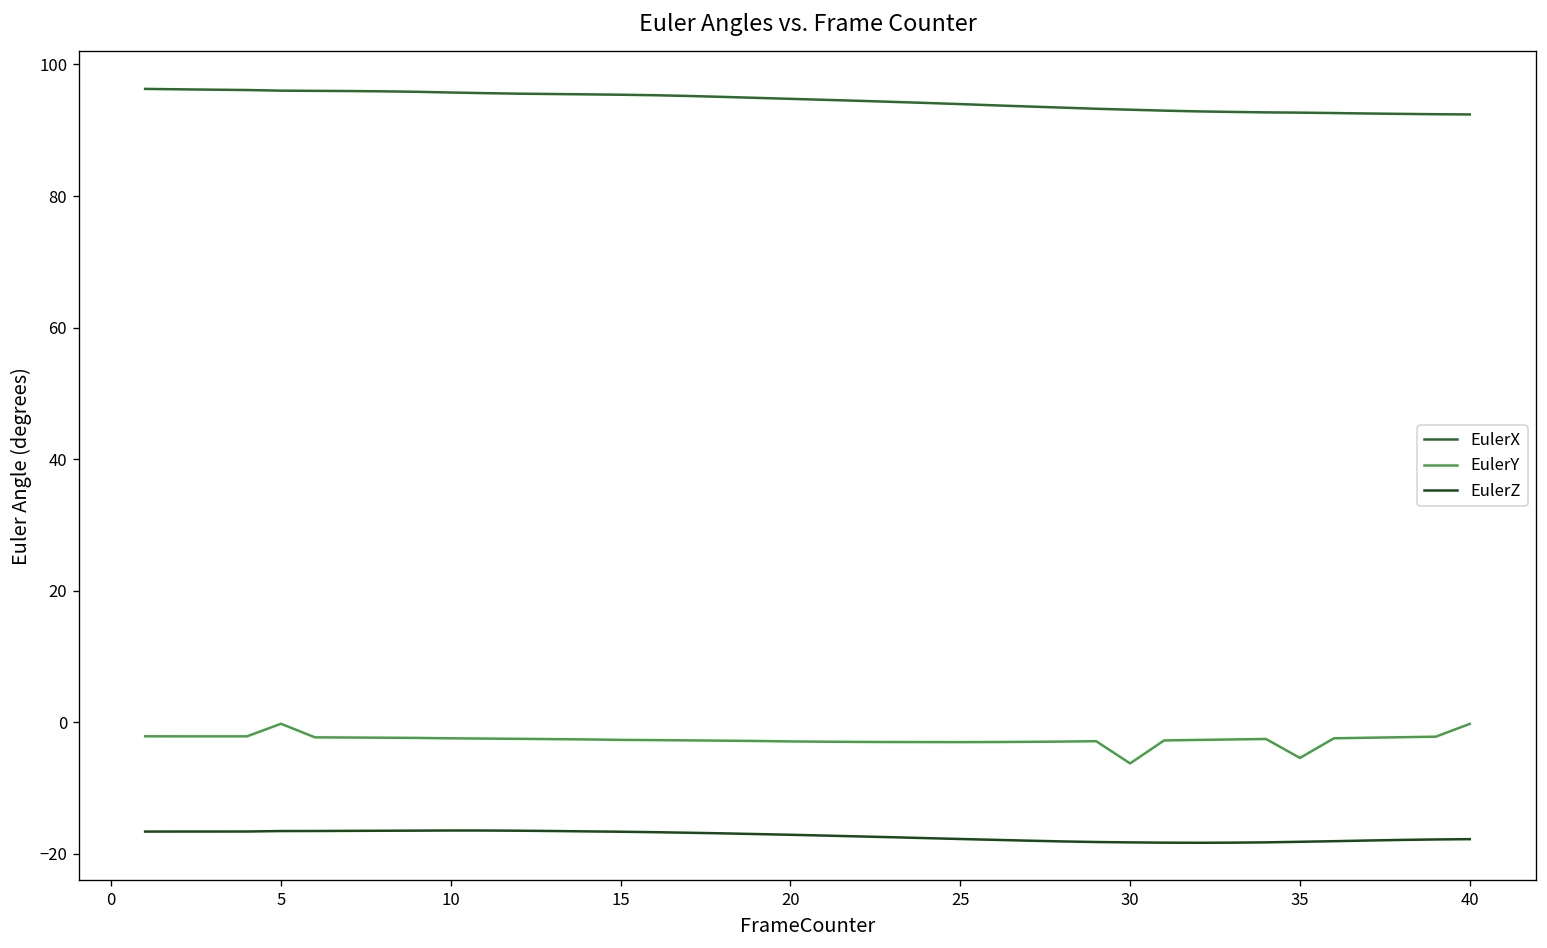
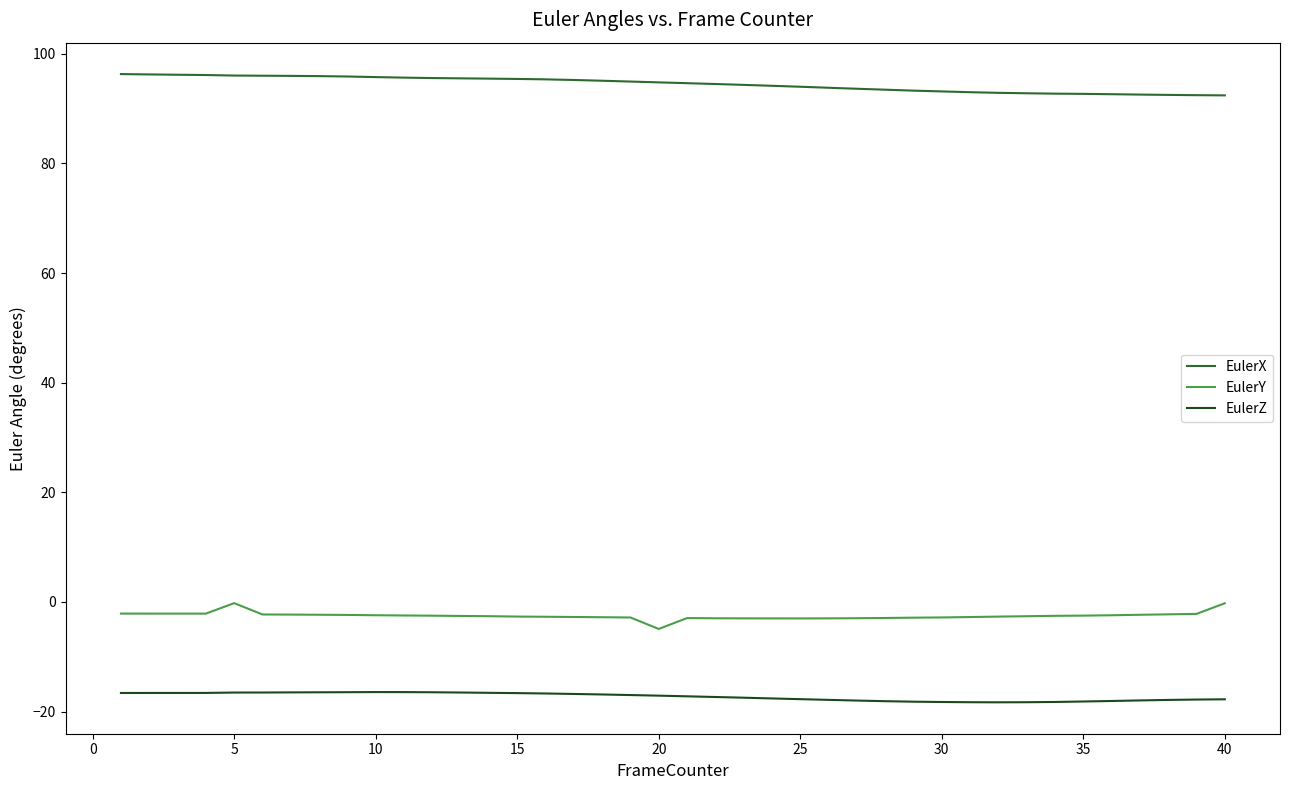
EulerY, 20: -3 -> -5
EulerY, 30: -6 -> -3
EulerY, 35: -5 -> -3
